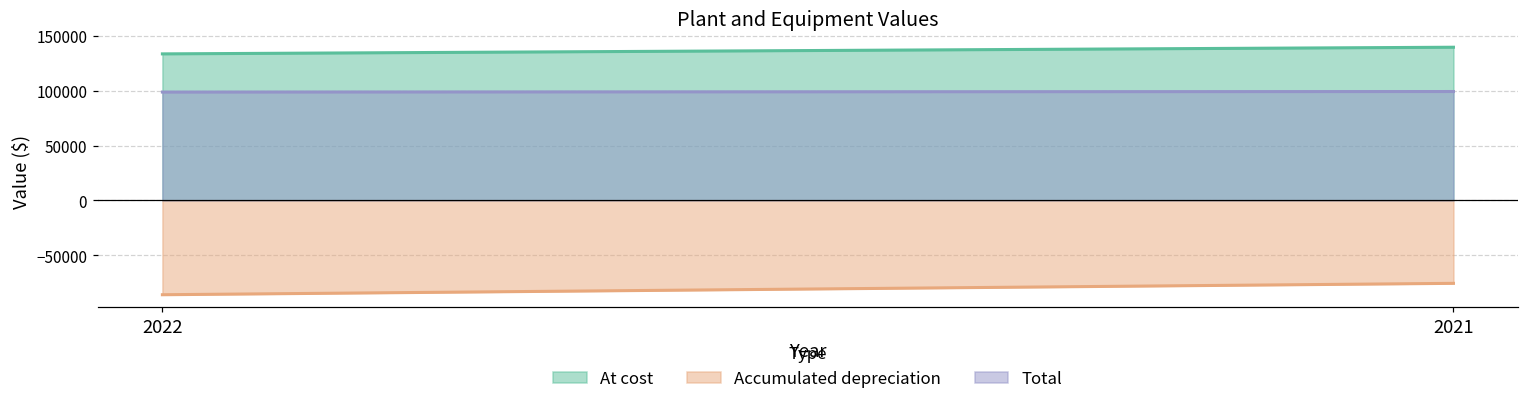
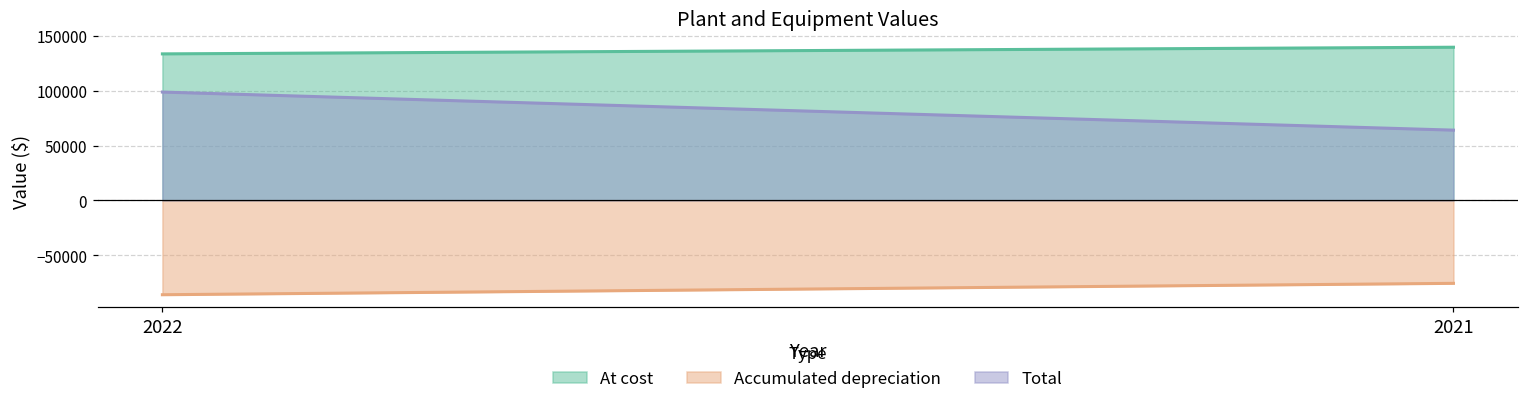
Total, 2021: 100000 -> 60000
